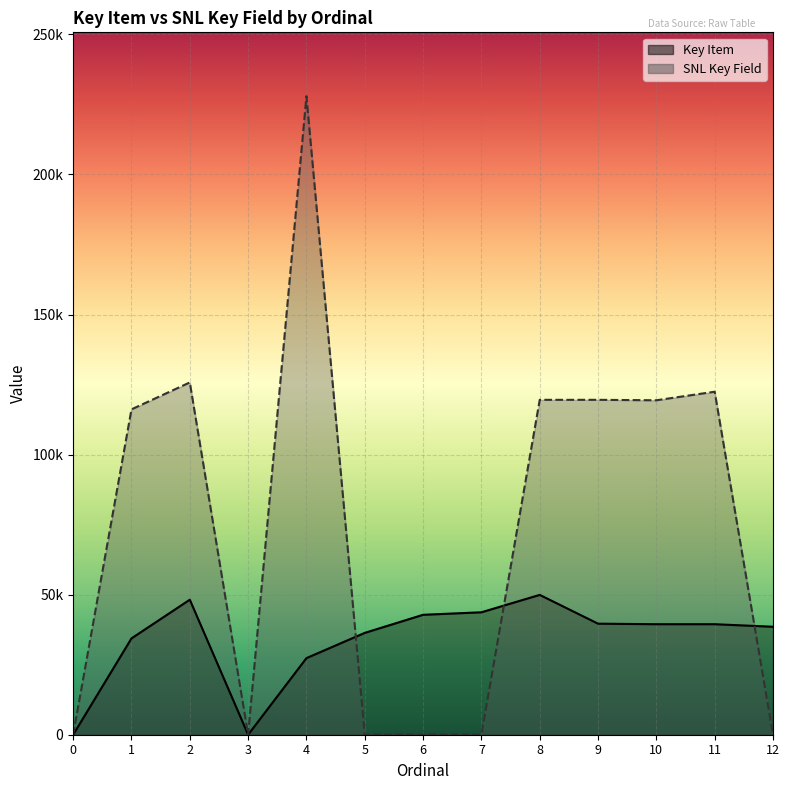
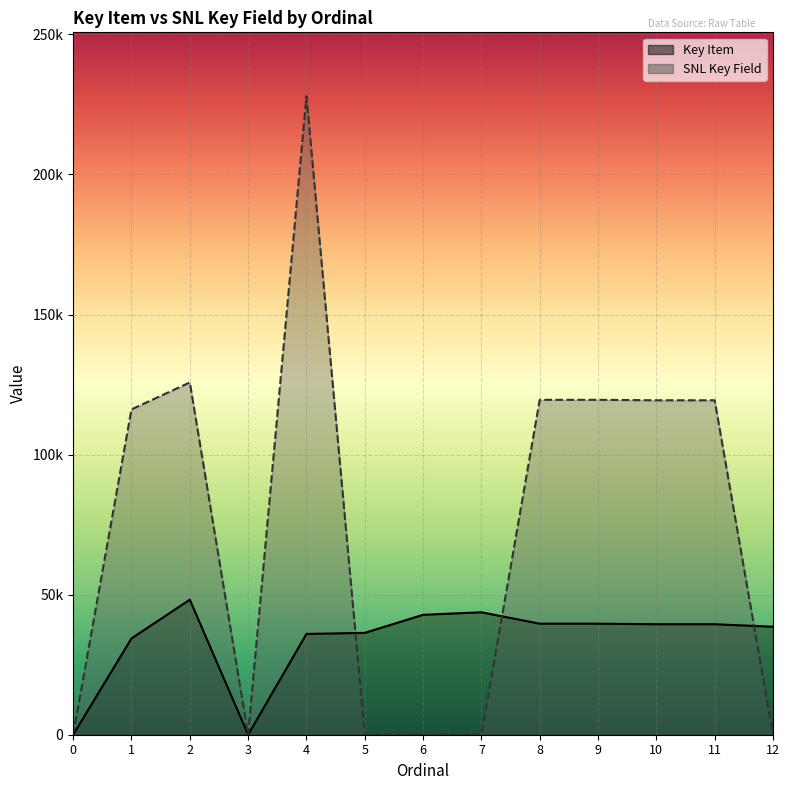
Key Item, 4: 27000 -> 36000
Key Item, 8: 50000 -> 40000
SNL Key Field, 11: 122000 -> 119000
